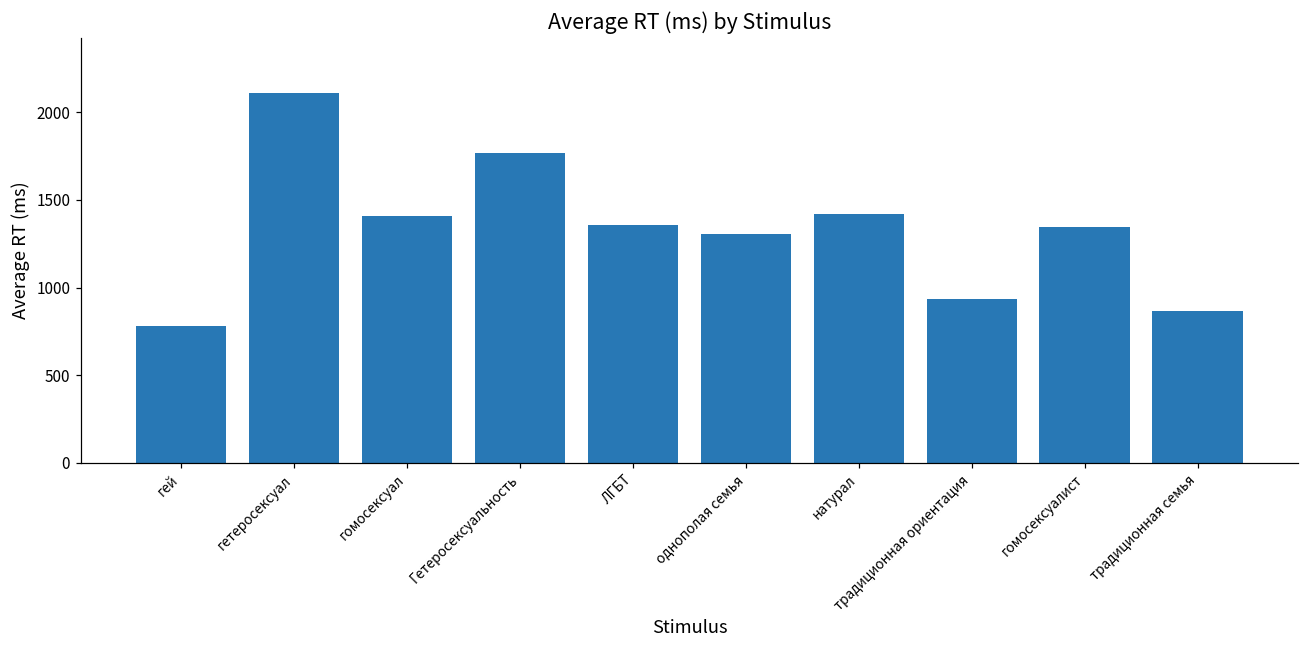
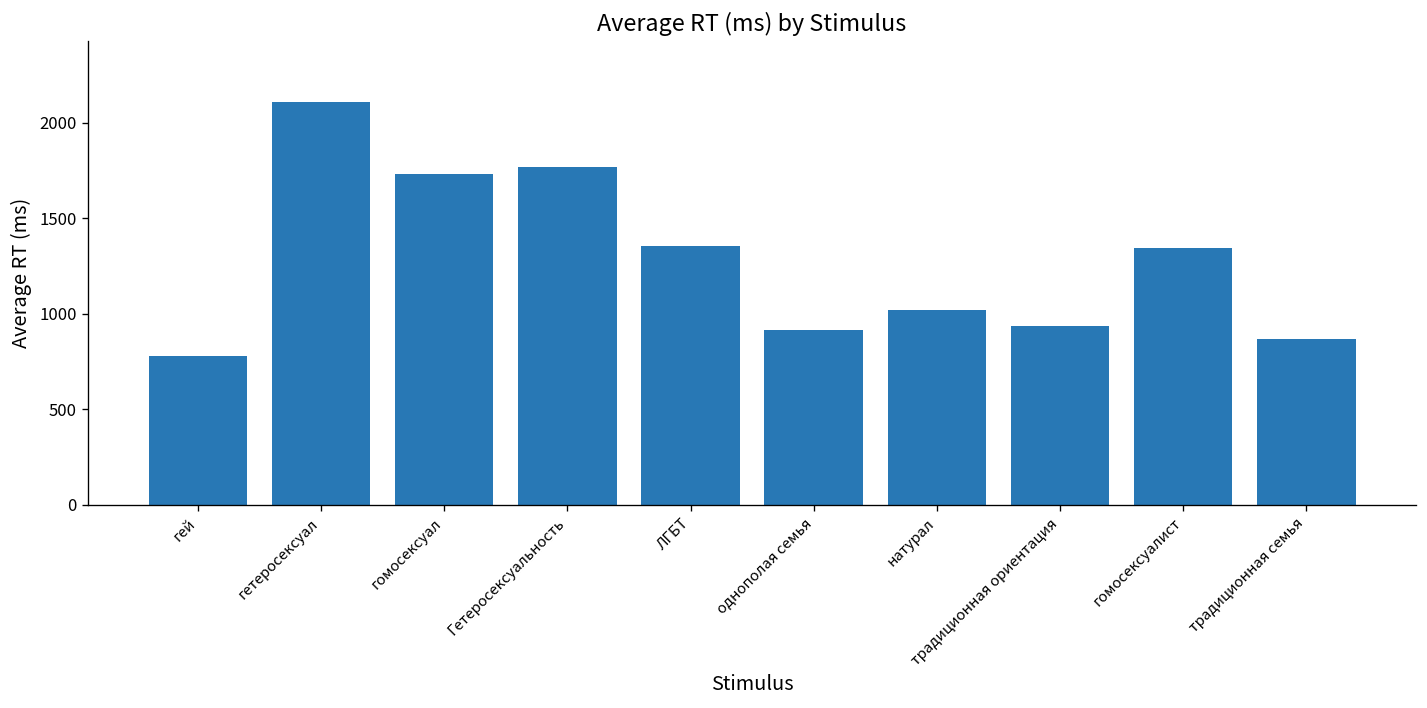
гомосексуал: 1410 -> 1730
однополая семья: 1310 -> 910
натурал: 1420 -> 1020
